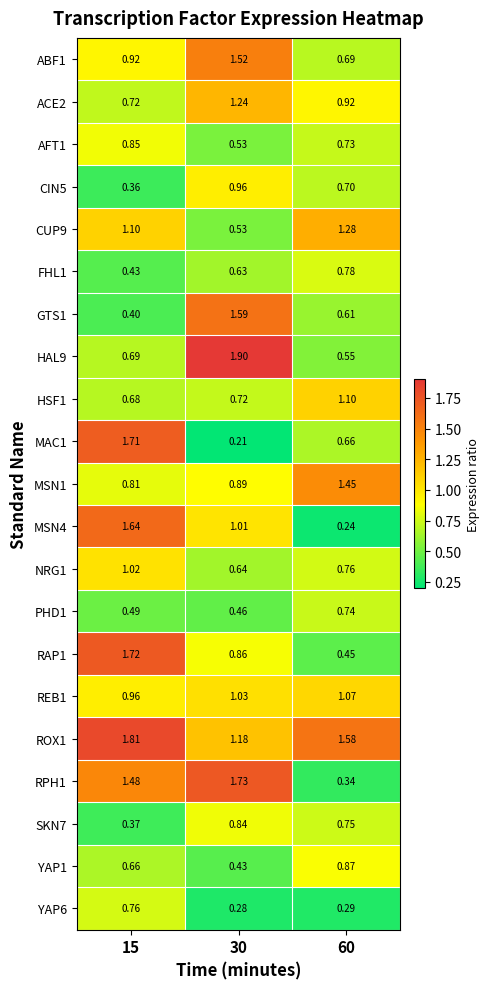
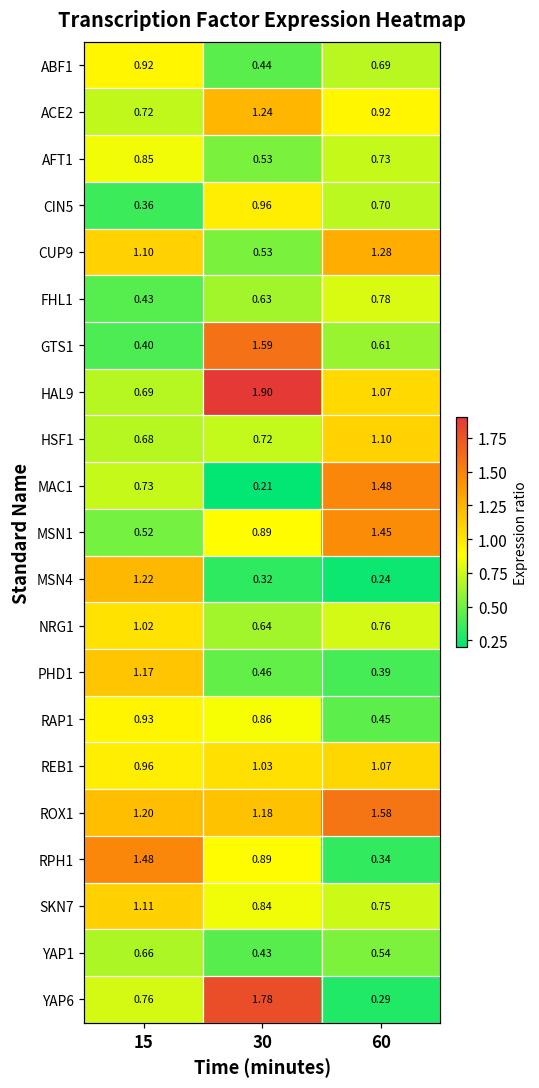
ABF1, 30: 1.52 -> 0.44
HAL9, 60: 0.55 -> 1.07
MAC1, 15: 1.71 -> 0.73
MAC1, 60: 0.66 -> 1.48
MSN1, 15: 0.81 -> 0.52
MSN4, 15: 1.64 -> 1.22
MSN4, 30: 1.01 -> 0.32
PHD1, 15: 0.49 -> 1.17
PHD1, 60: 0.74 -> 0.39
RAP1, 15: 1.72 -> 0.93
ROX1, 15: 1.81 -> 1.20
RPH1, 30: 1.73 -> 0.89
SKN7, 15: 0.37 -> 1.11
YAP1, 60: 0.87 -> 0.54
YAP6, 30: 0.28 -> 1.78
